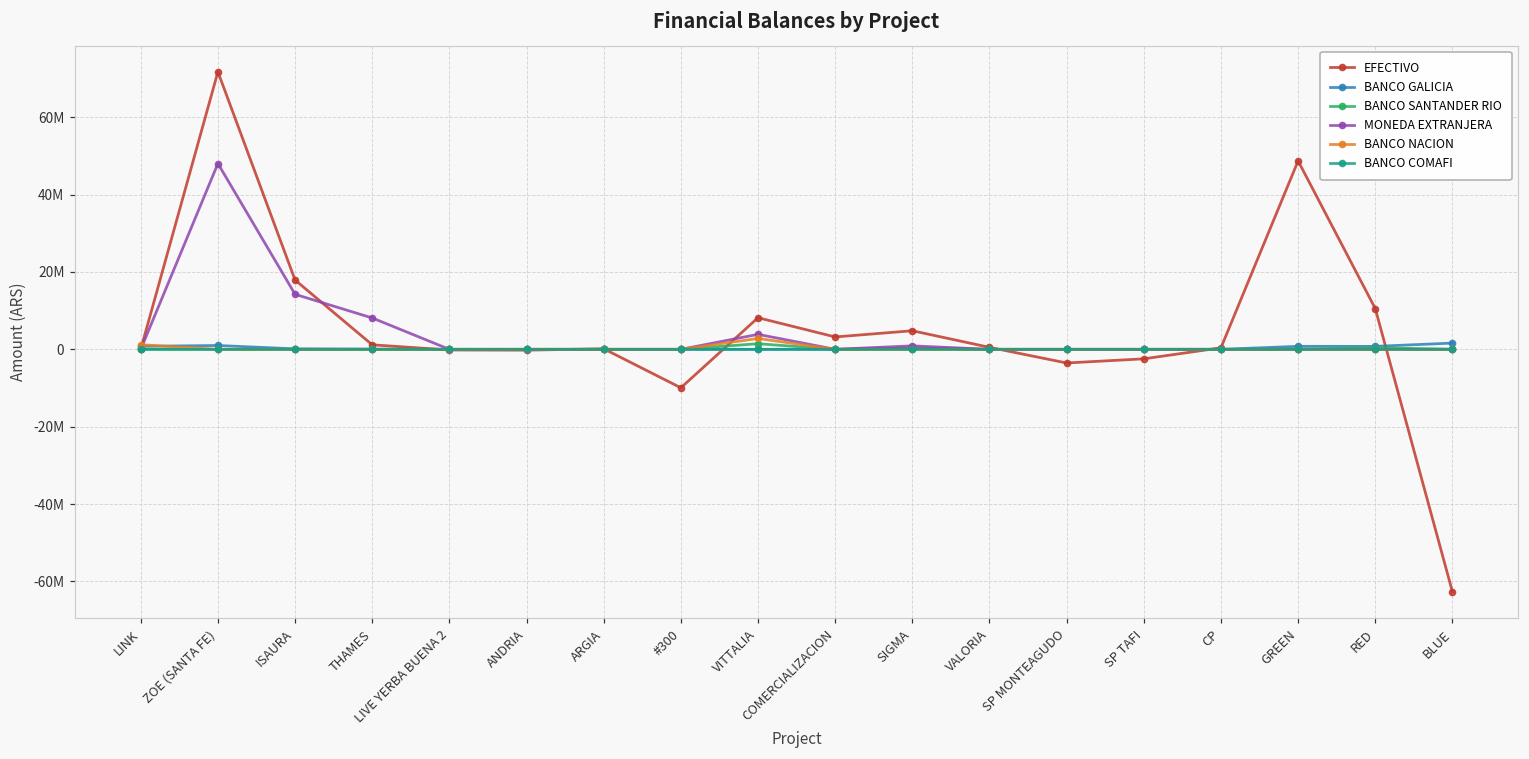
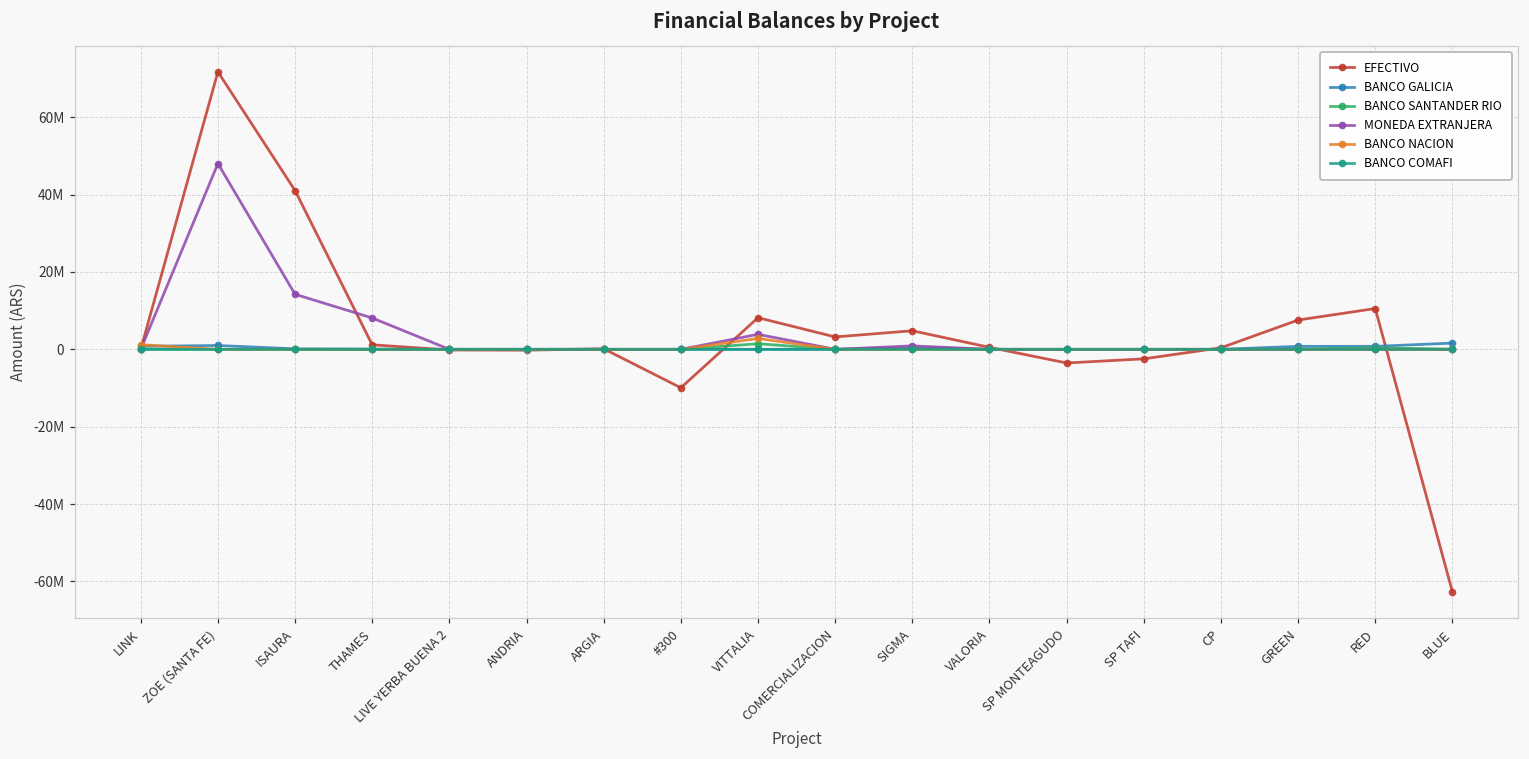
EFECTIVO, ISAURA: 18000000 -> 41000000
EFECTIVO, GREEN: 49000000 -> 8000000
